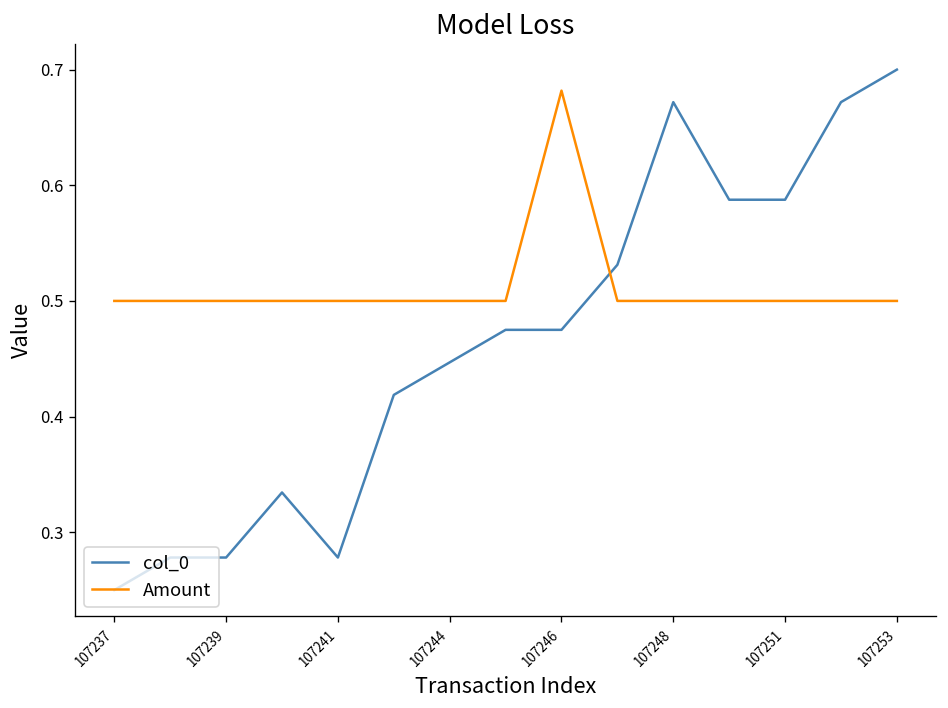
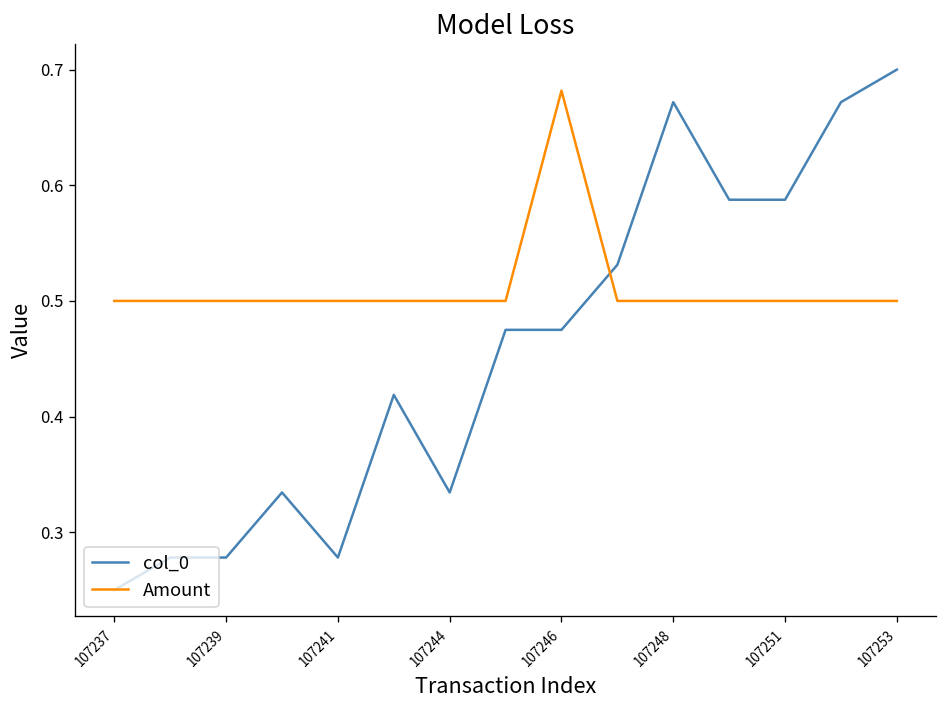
col_0, 107244: 0.45 -> 0.33
